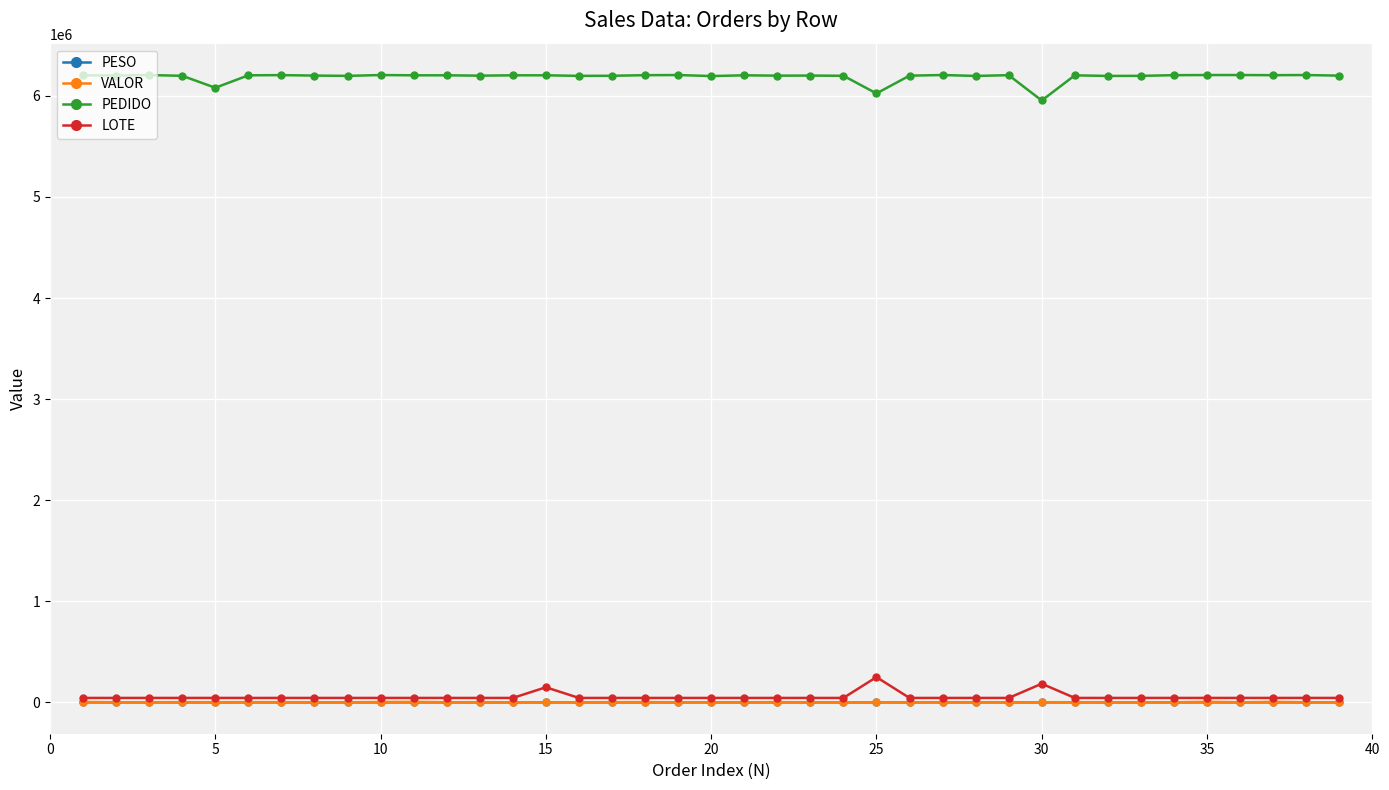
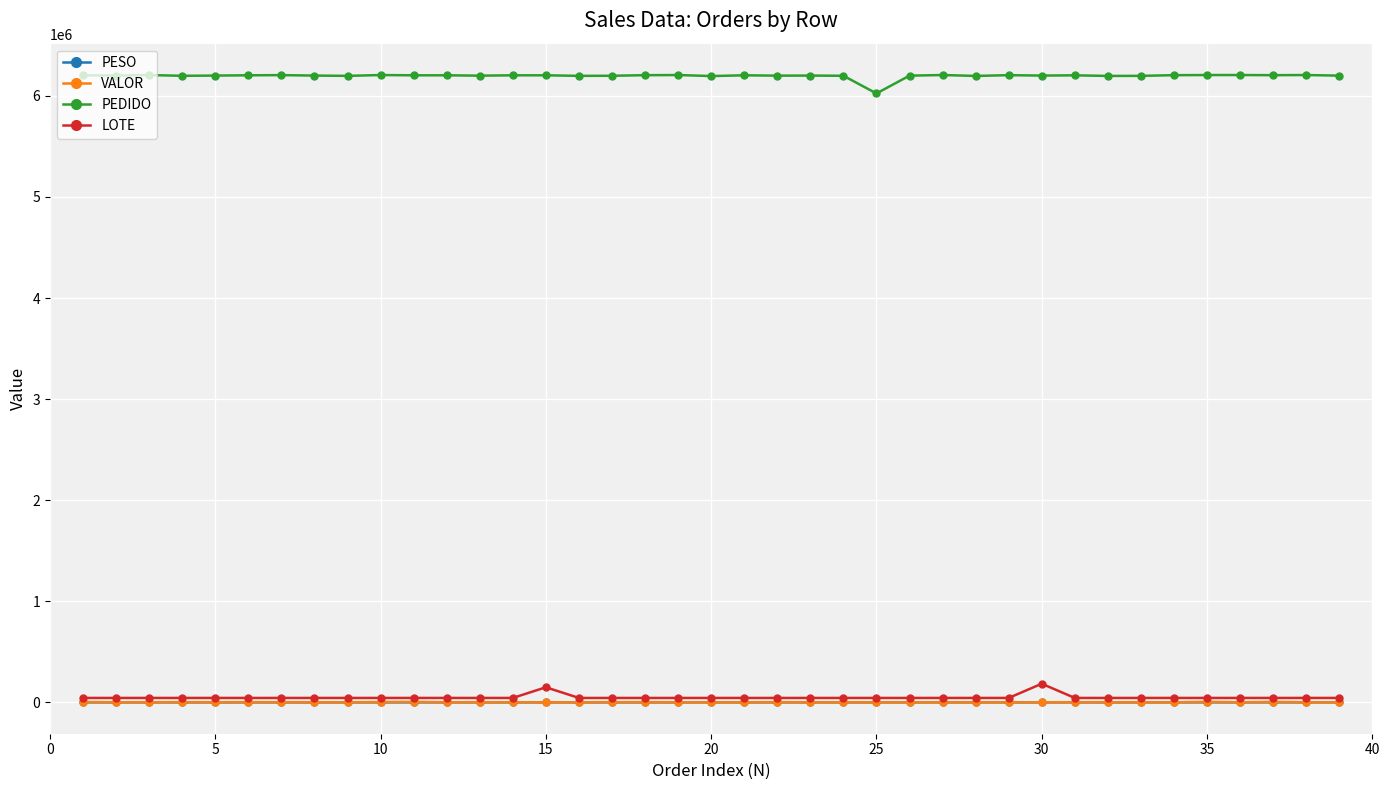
PEDIDO, 5: 6080000 -> 6200000
LOTE, 25: 250000 -> 40000
PEDIDO, 30: 5950000 -> 6200000
